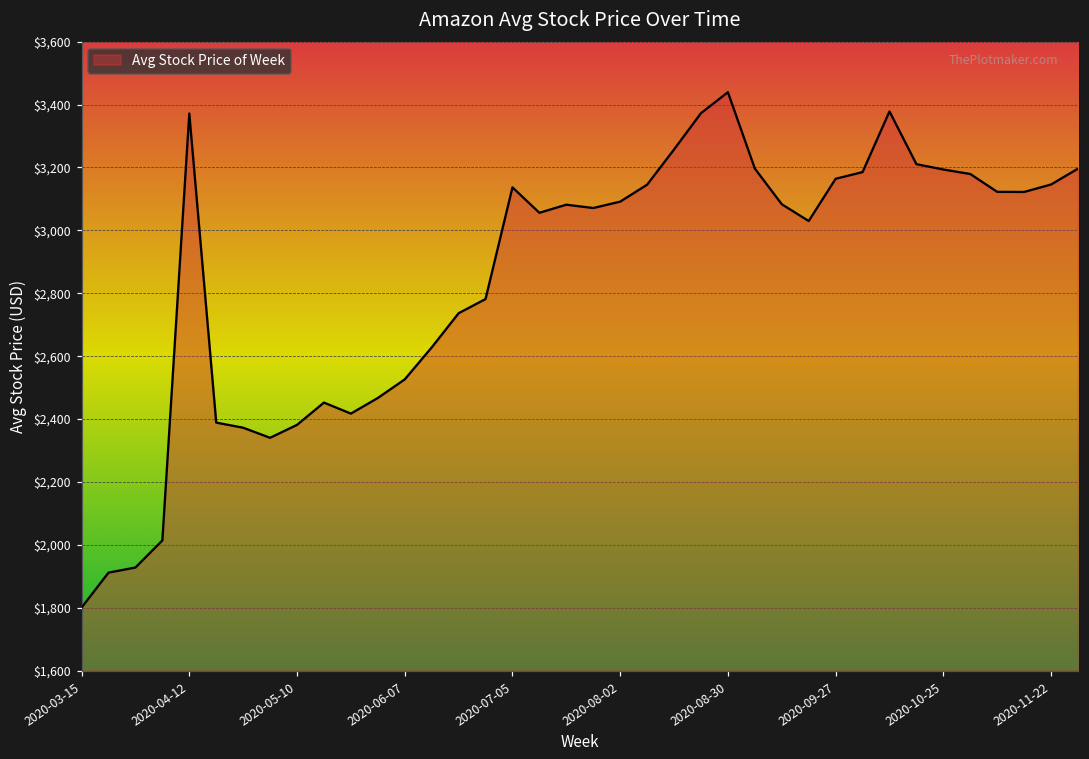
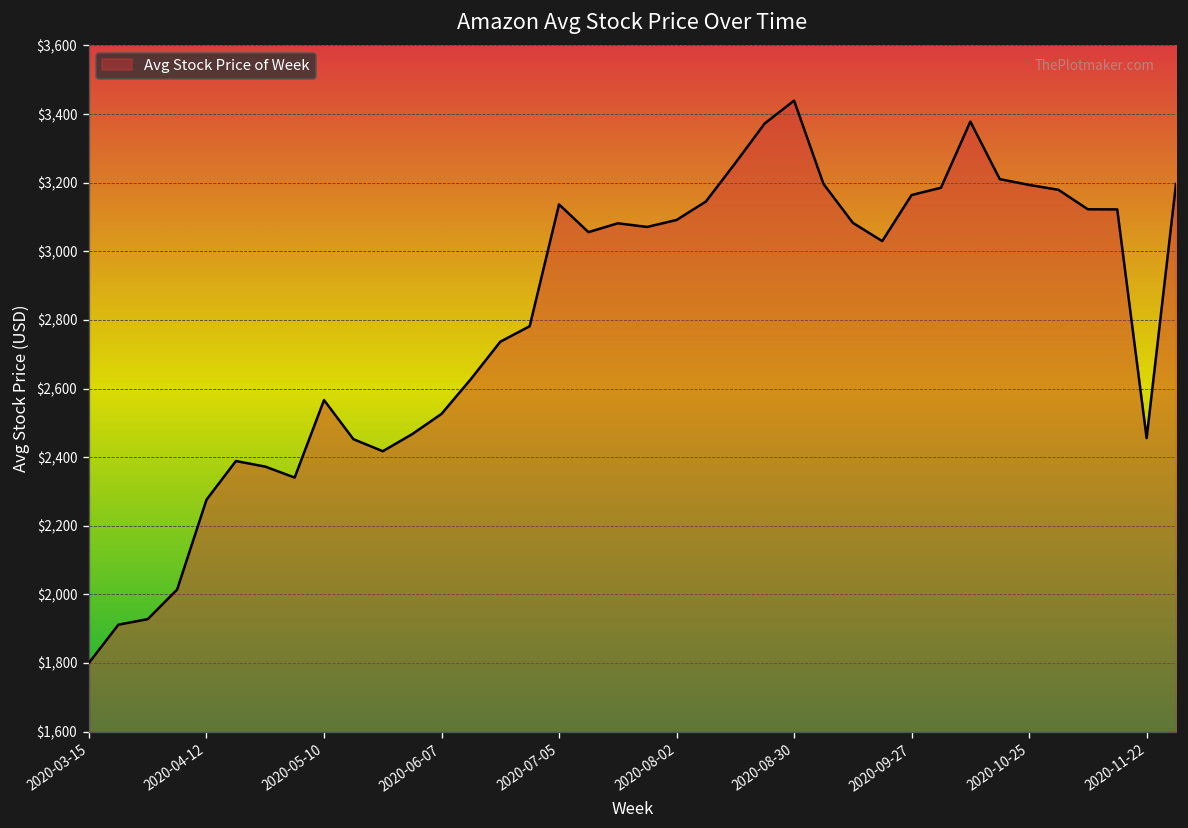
2020-04-12: $3,370 -> $2,280
2020-05-10: $2,380 -> $2,570
2020-11-22: $3,150 -> $2,460
